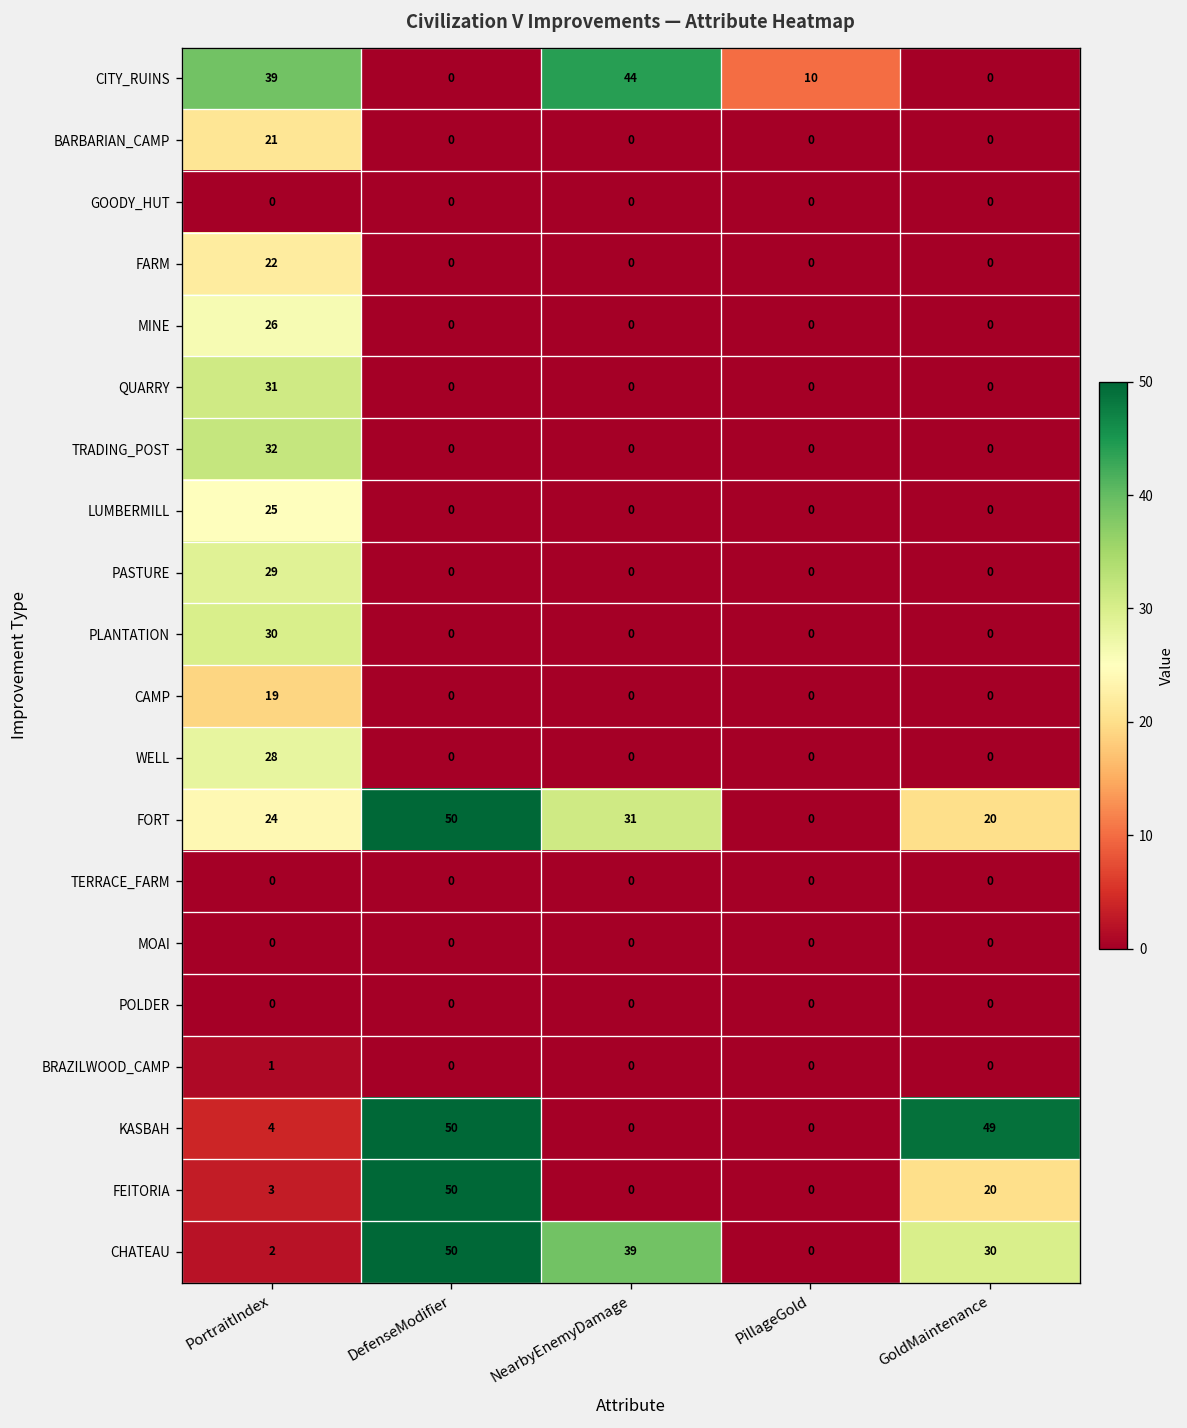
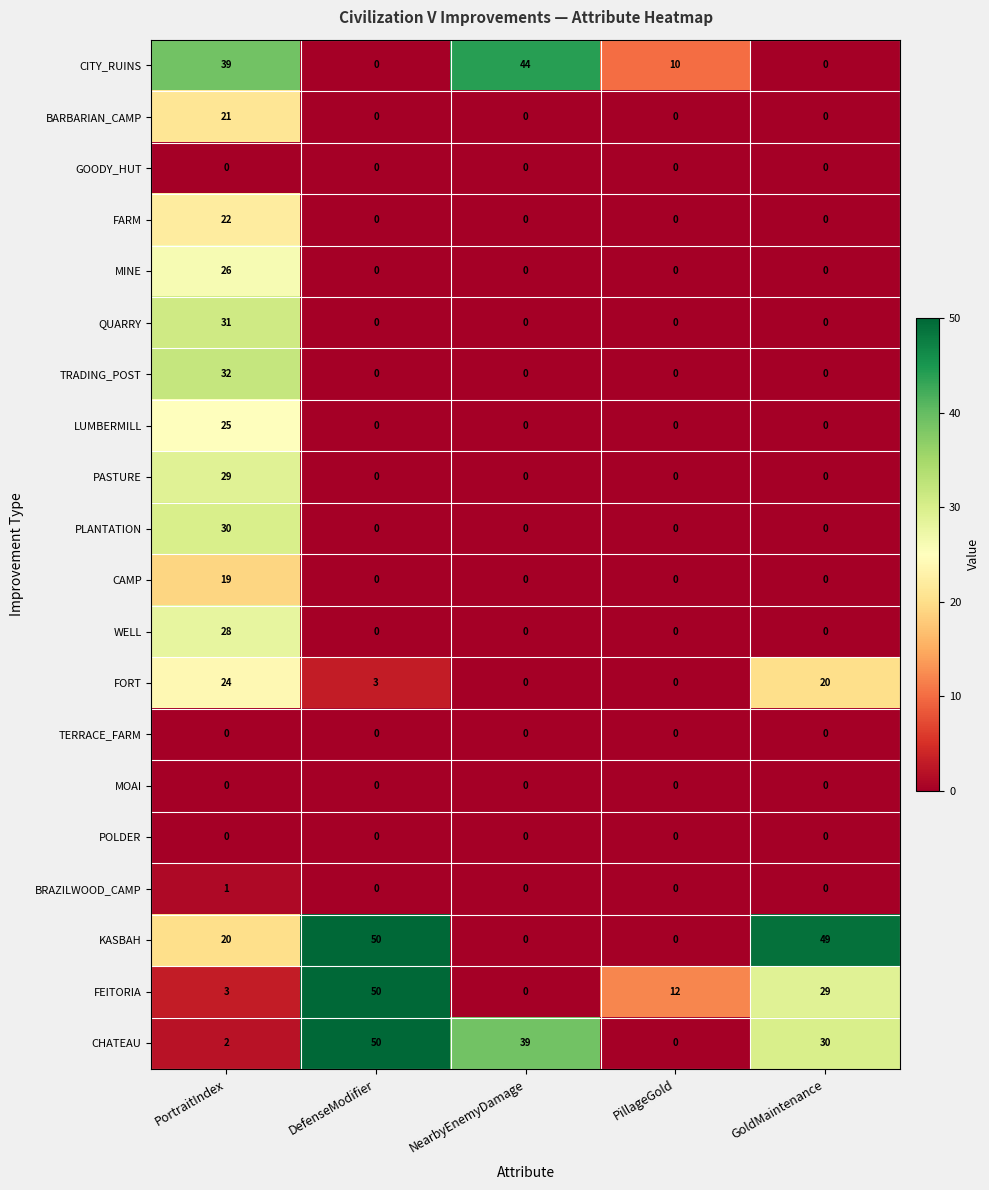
FORT, DefenseModifier: 50 -> 3
FORT, NearbyEnemyDamage: 31 -> 0
KASBAH, PortraitIndex: 4 -> 20
FEITORIA, PillageGold: 0 -> 12
FEITORIA, GoldMaintenance: 20 -> 29
